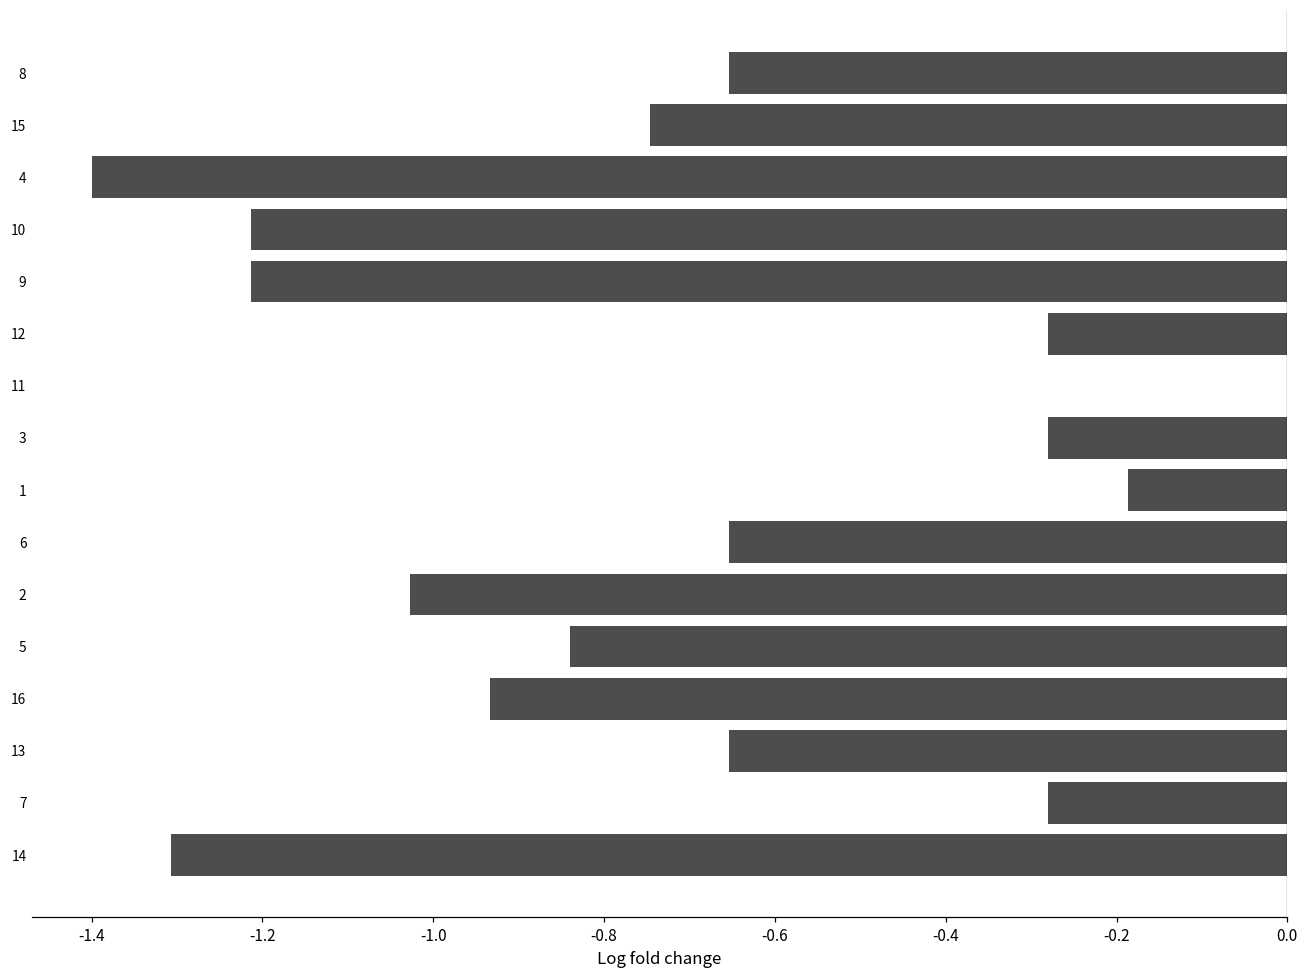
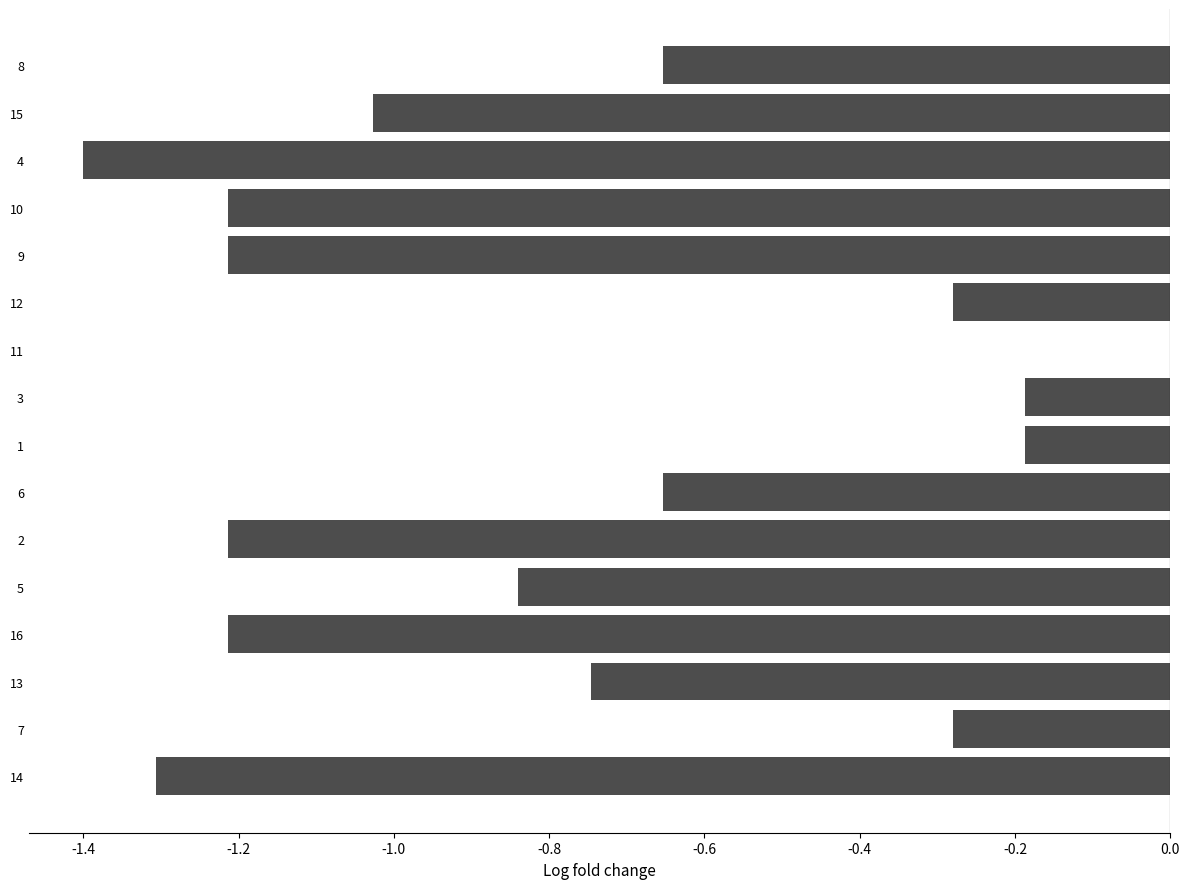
15: -0.75 -> -1.03
3: -0.28 -> -0.19
2: -1.03 -> -1.21
16: -0.93 -> -1.21
13: -0.65 -> -0.75
